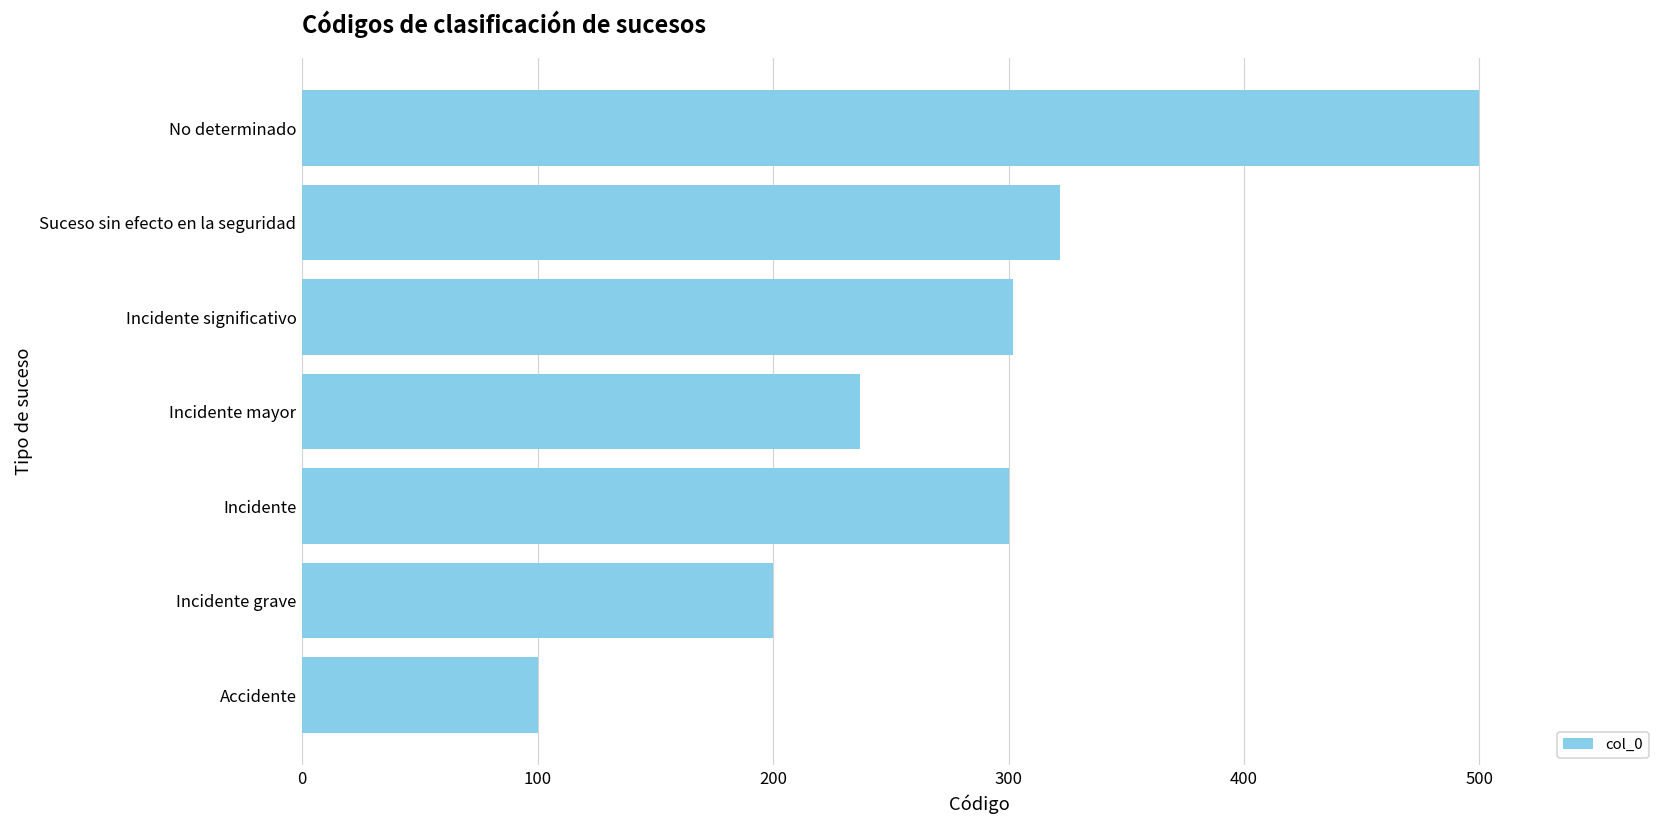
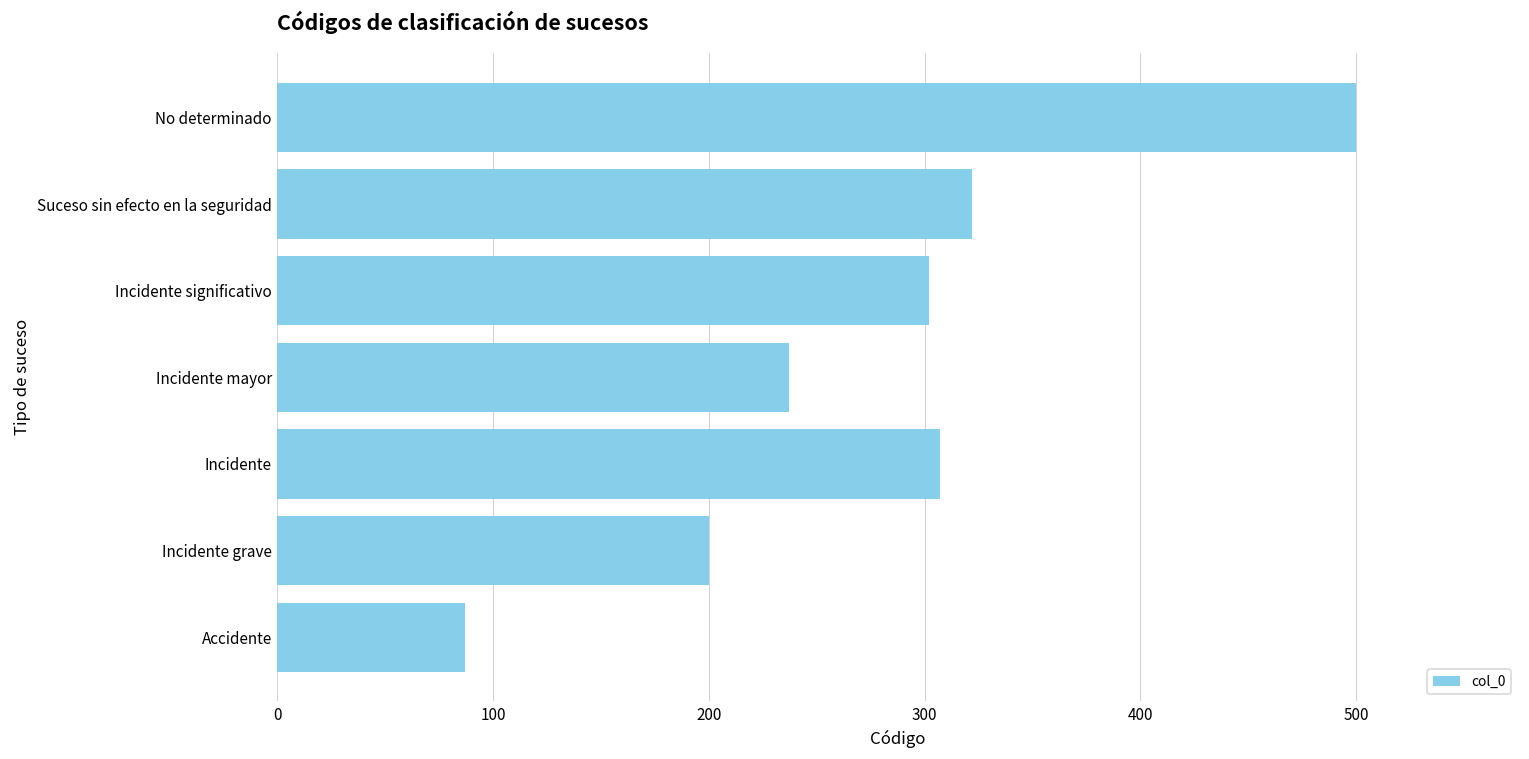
Incidente: 300 -> 307
Accidente: 100 -> 87
